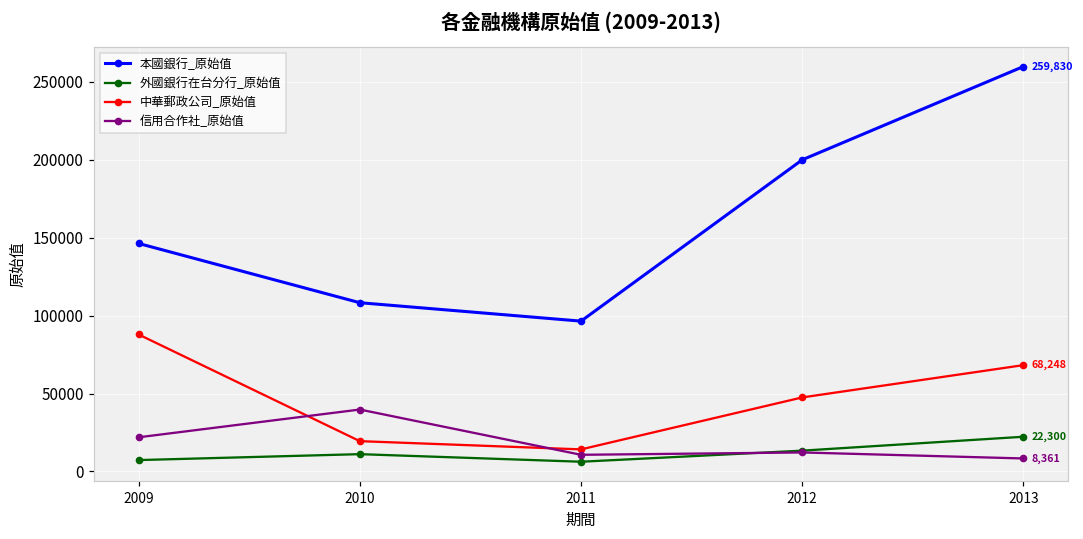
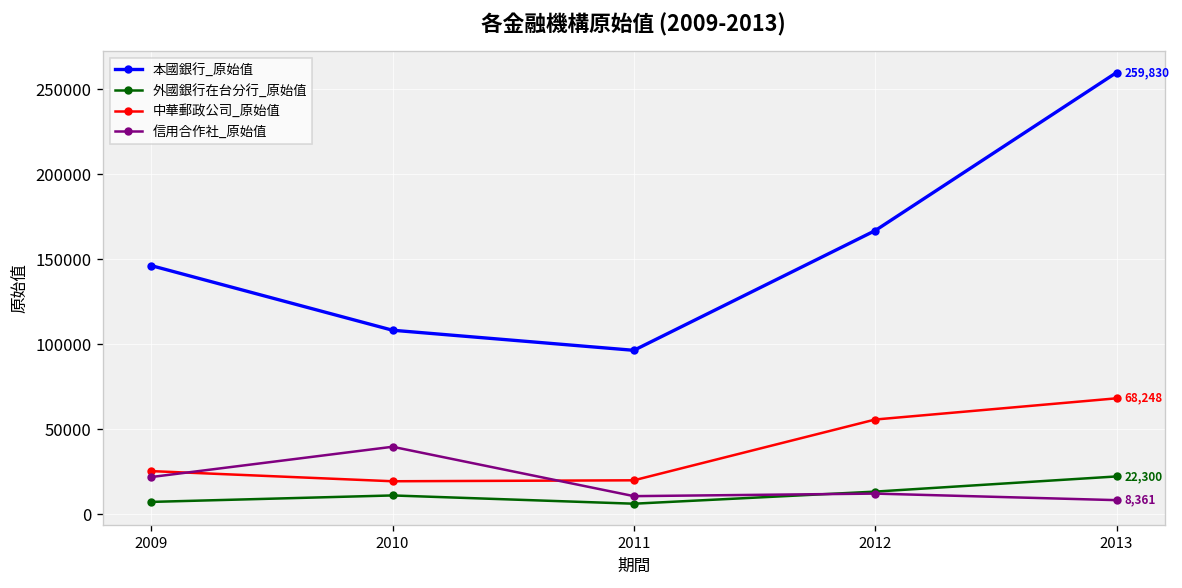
中華郵政公司_原始值, 2009: 88000 -> 25000
中華郵政公司_原始值, 2011: 14000 -> 20000
本國銀行_原始值, 2012: 200000 -> 167000
中華郵政公司_原始值, 2012: 48000 -> 56000
